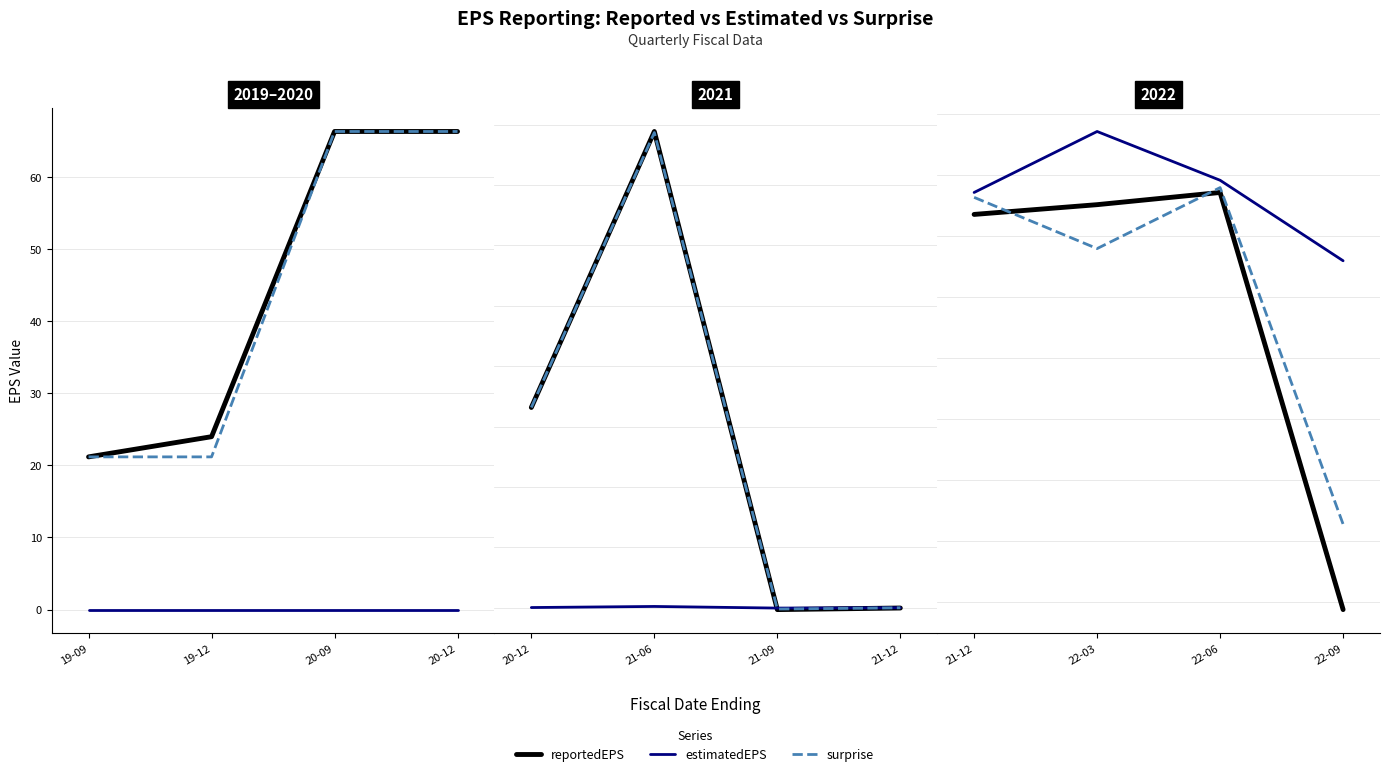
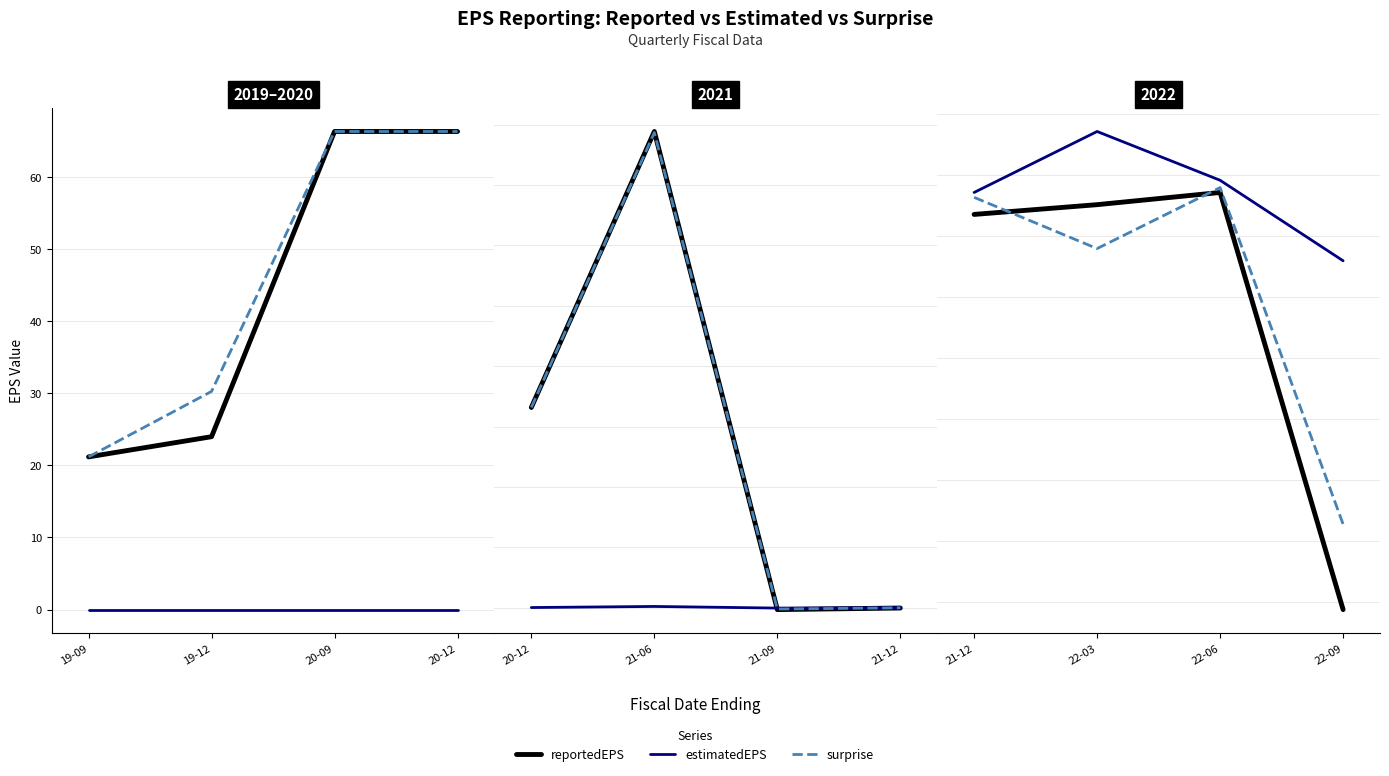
2019–2020, surprise, 19-12: 21 -> 30
